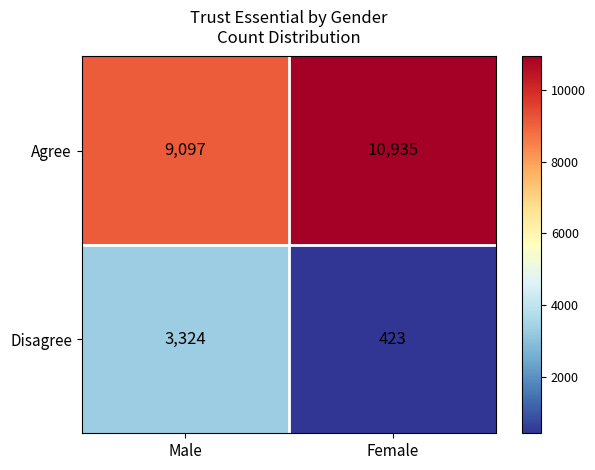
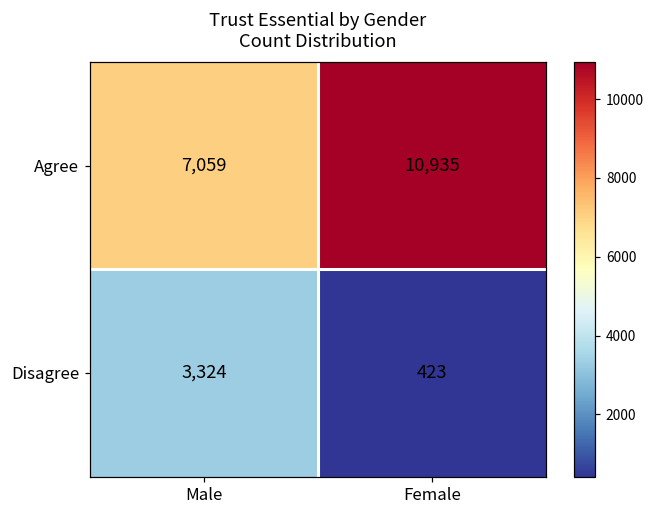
Agree, Male: 9,097 -> 7,059
